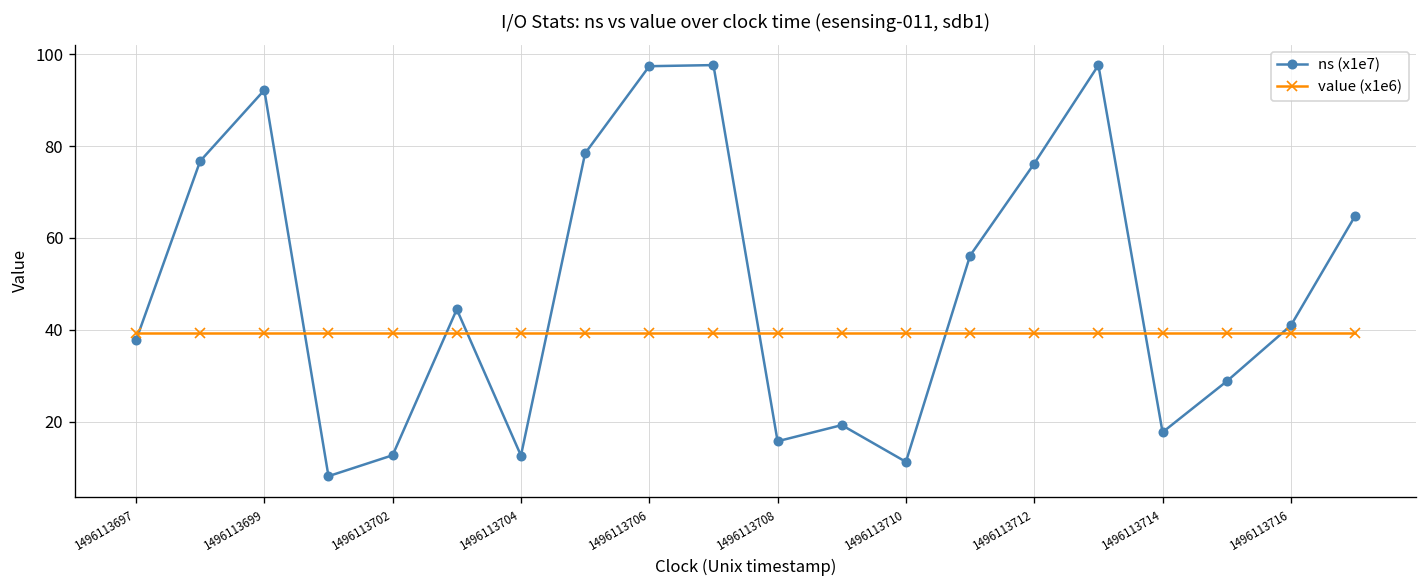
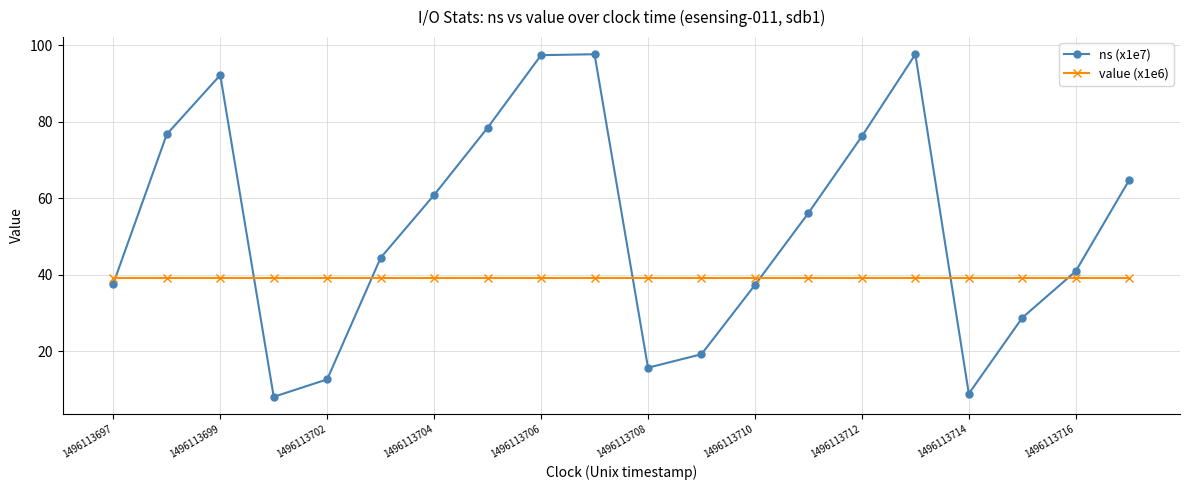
ns (x1e7), 1496113704: 13 -> 61
ns (x1e7), 1496113710: 11 -> 37
ns (x1e7), 1496113714: 18 -> 9
